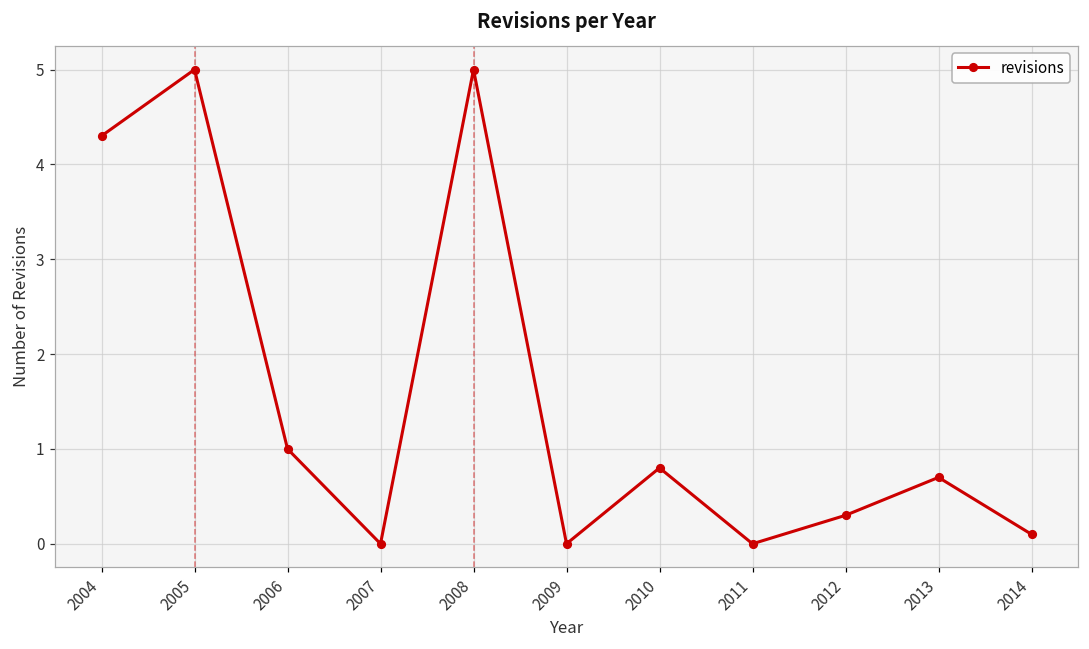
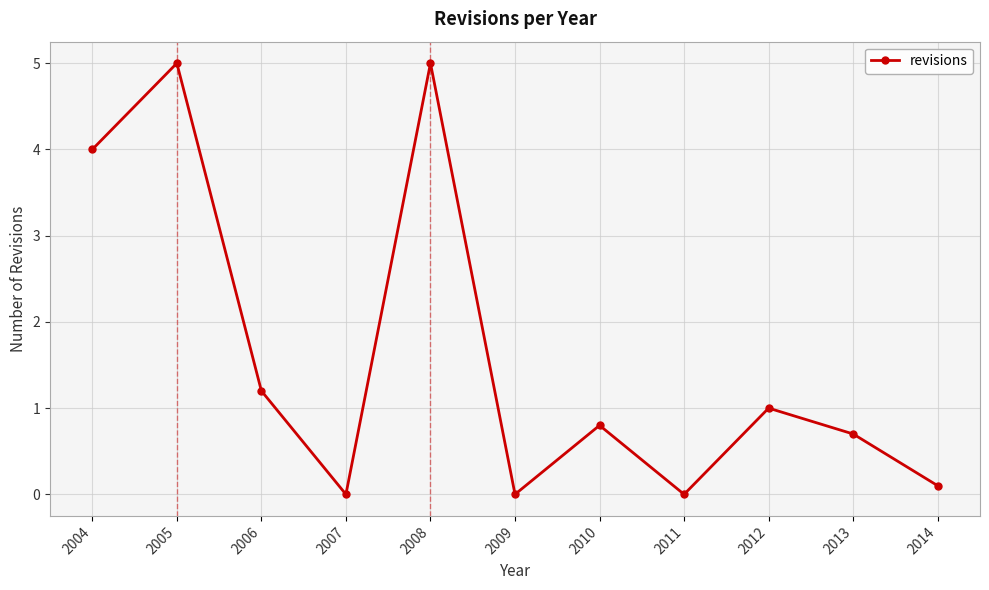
2004: 4.3 -> 4.0
2006: 1.0 -> 1.2
2012: 0.3 -> 1.0
